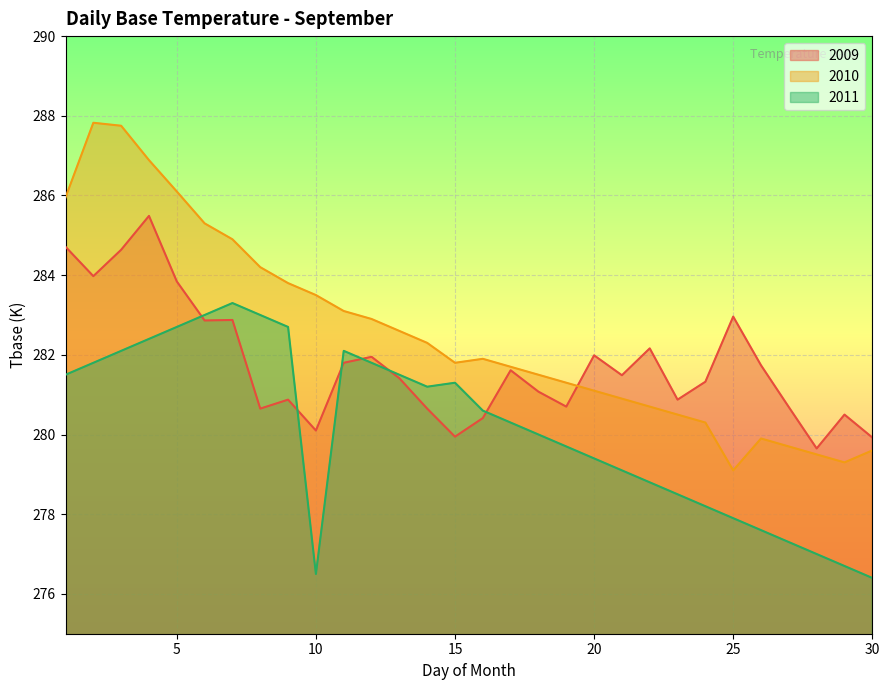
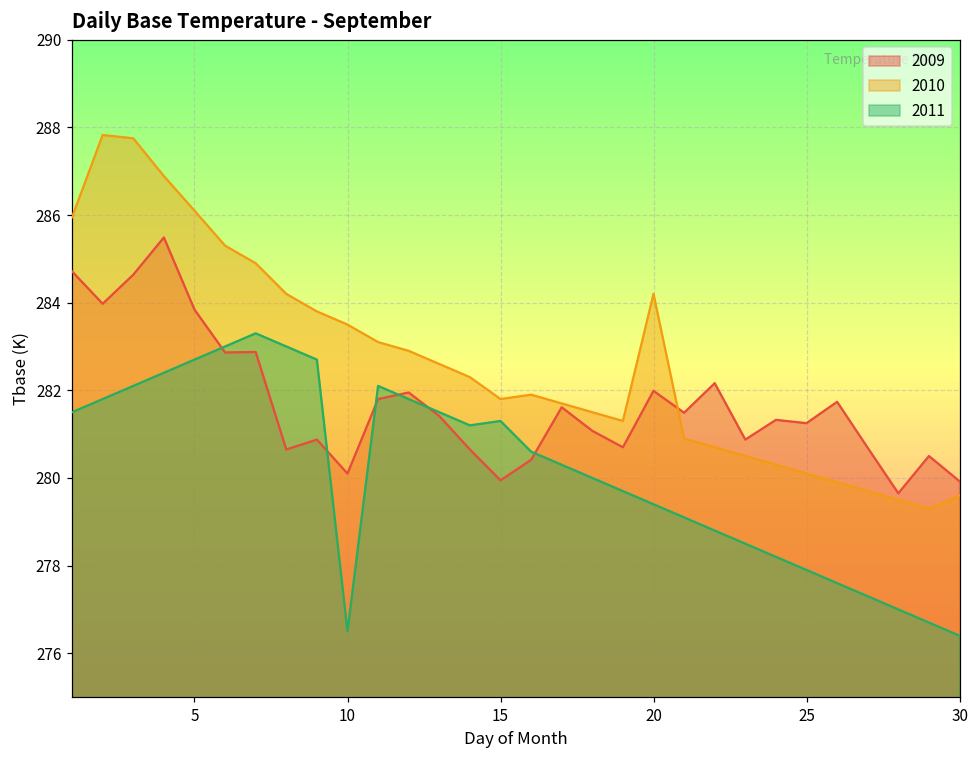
2010, 20: 281.1 -> 284.2
2009, 25: 283.0 -> 281.3
2010, 25: 279.1 -> 280.1
